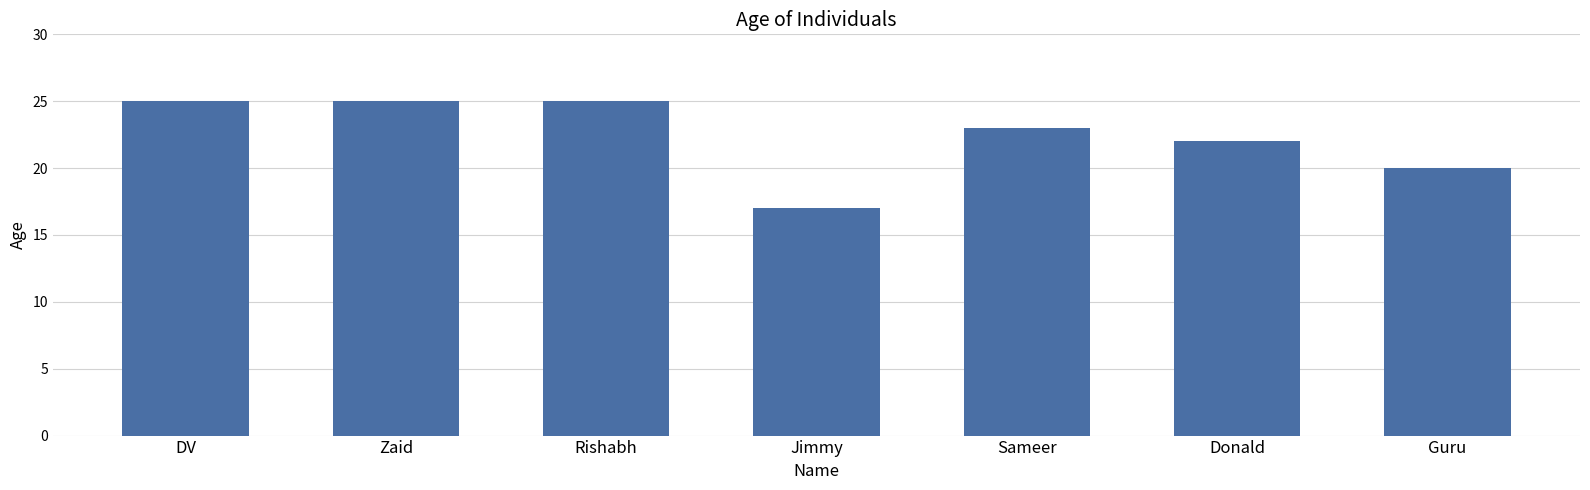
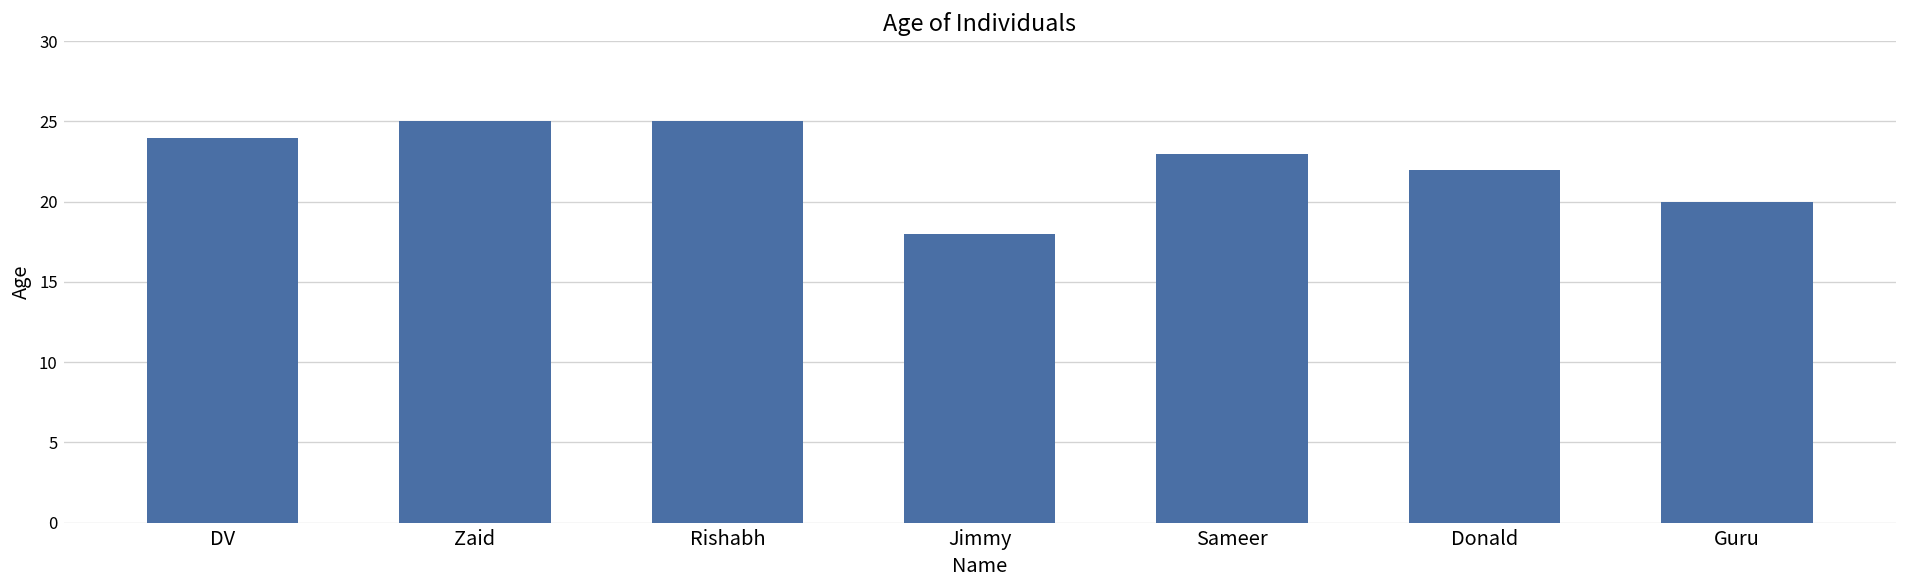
DV: 25 -> 24
Jimmy: 17 -> 18
